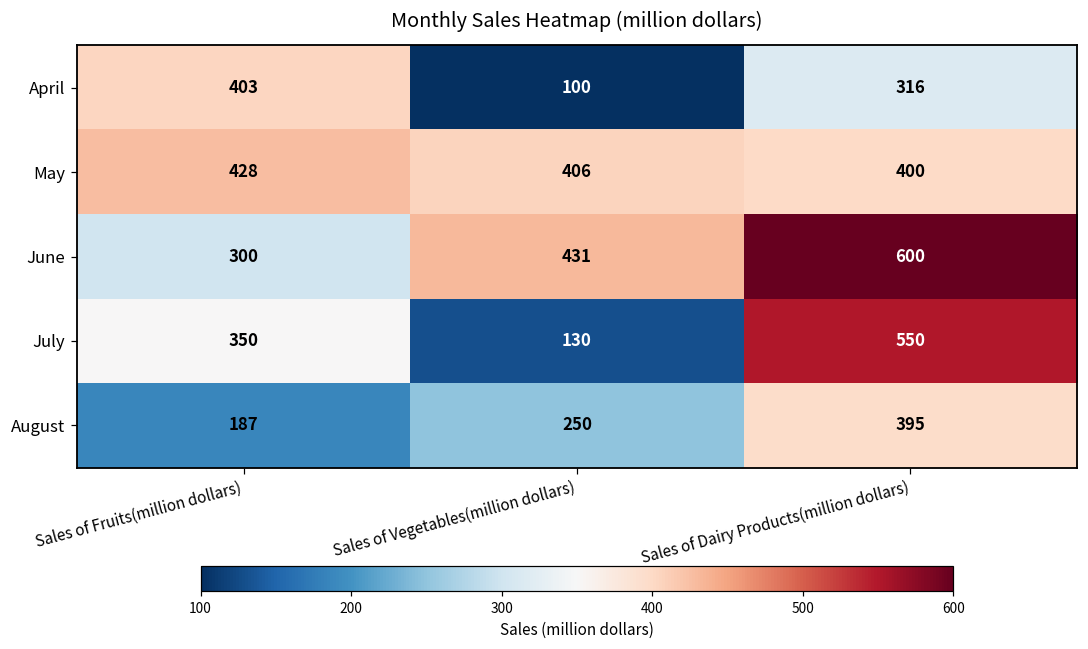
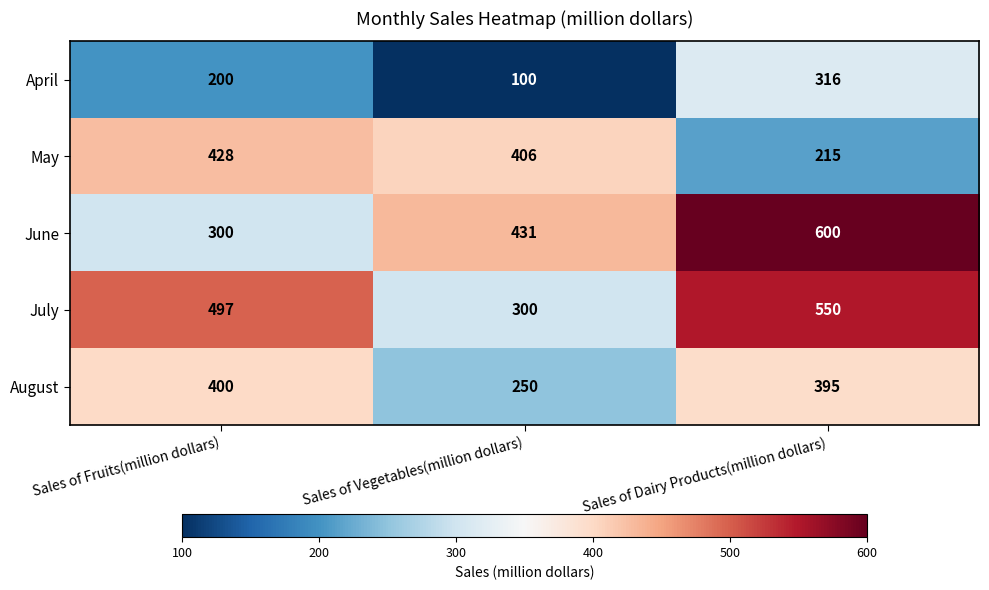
April, Sales of Fruits(million dollars): 403 -> 200
May, Sales of Dairy Products(million dollars): 400 -> 215
July, Sales of Fruits(million dollars): 350 -> 497
July, Sales of Vegetables(million dollars): 130 -> 300
August, Sales of Fruits(million dollars): 187 -> 400
